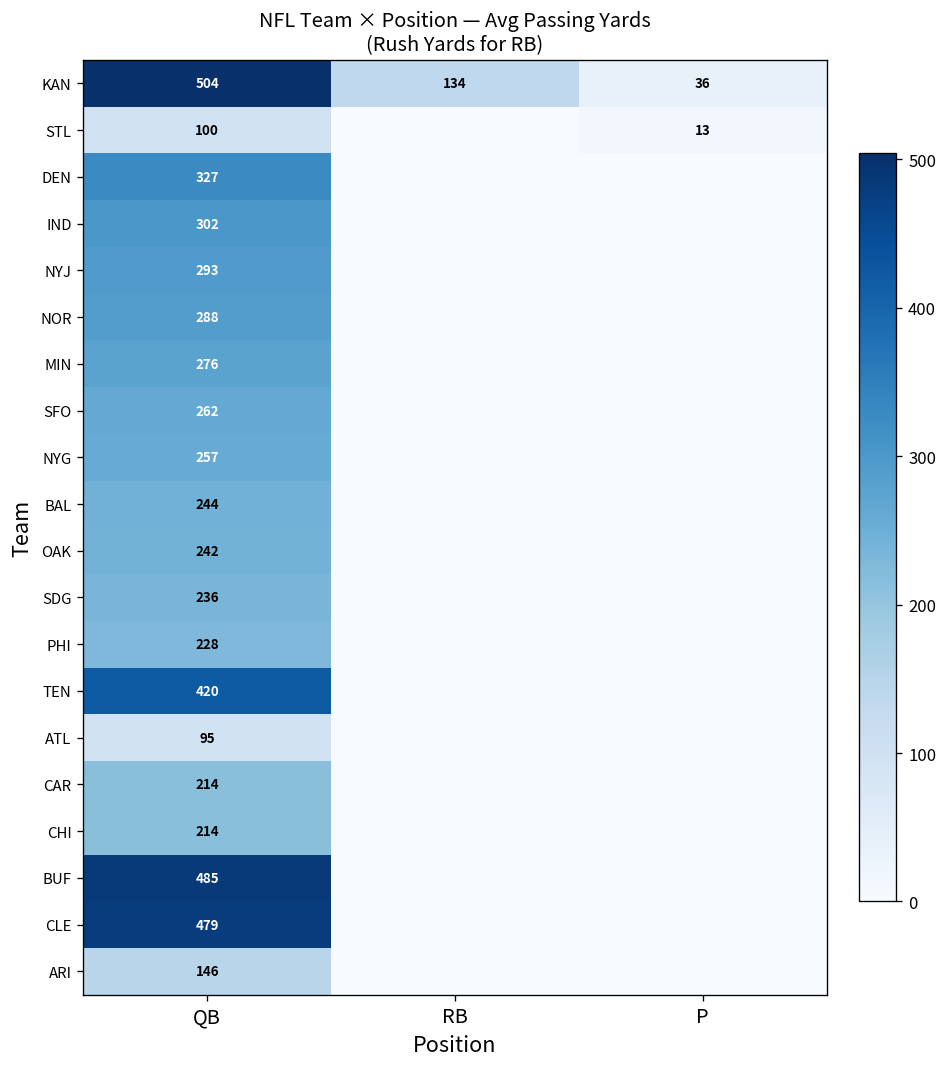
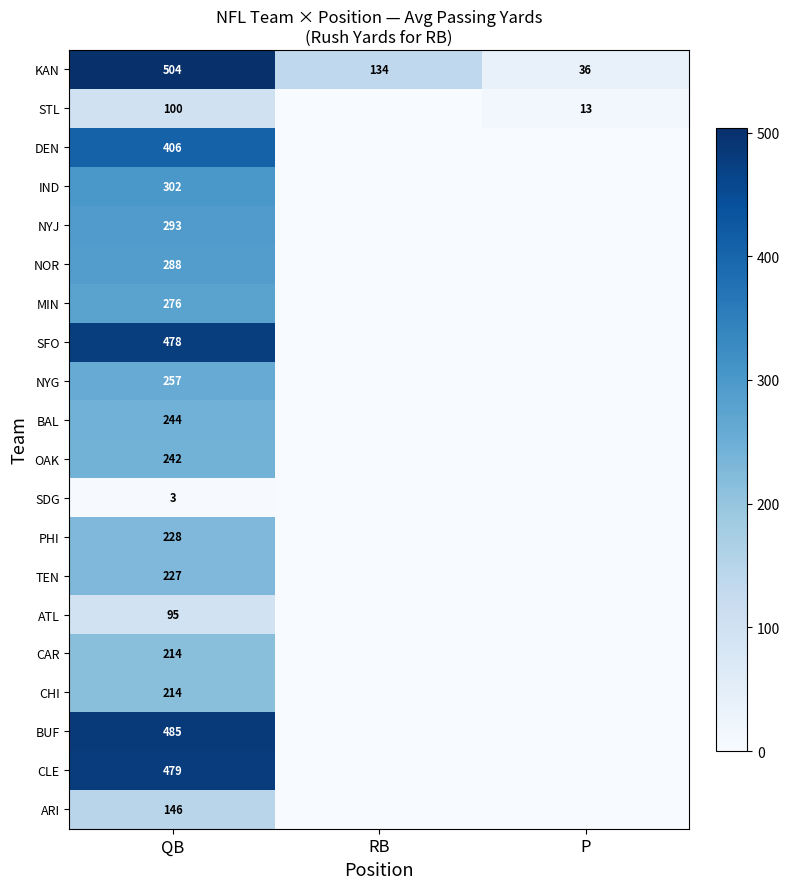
DEN, QB: 327 -> 406
SFO, QB: 262 -> 478
SDG, QB: 236 -> 3
TEN, QB: 420 -> 227
